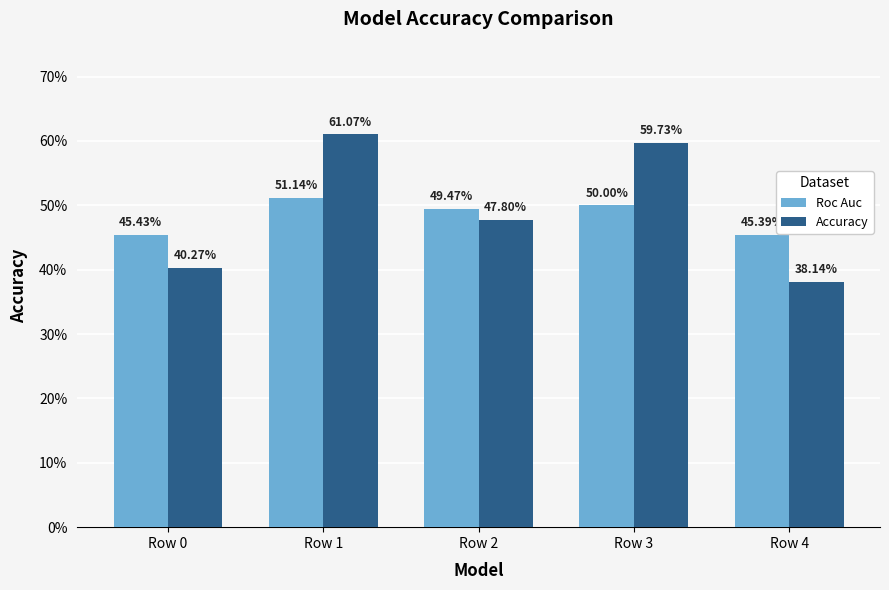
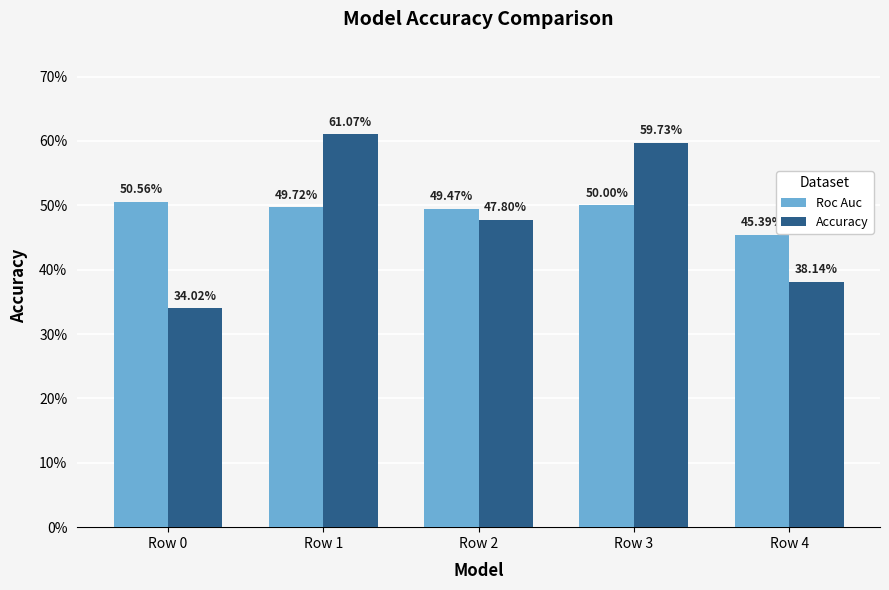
Roc Auc, Row 0: 45.43% -> 50.56%
Accuracy, Row 0: 40.27% -> 34.02%
Roc Auc, Row 1: 51.14% -> 49.72%
